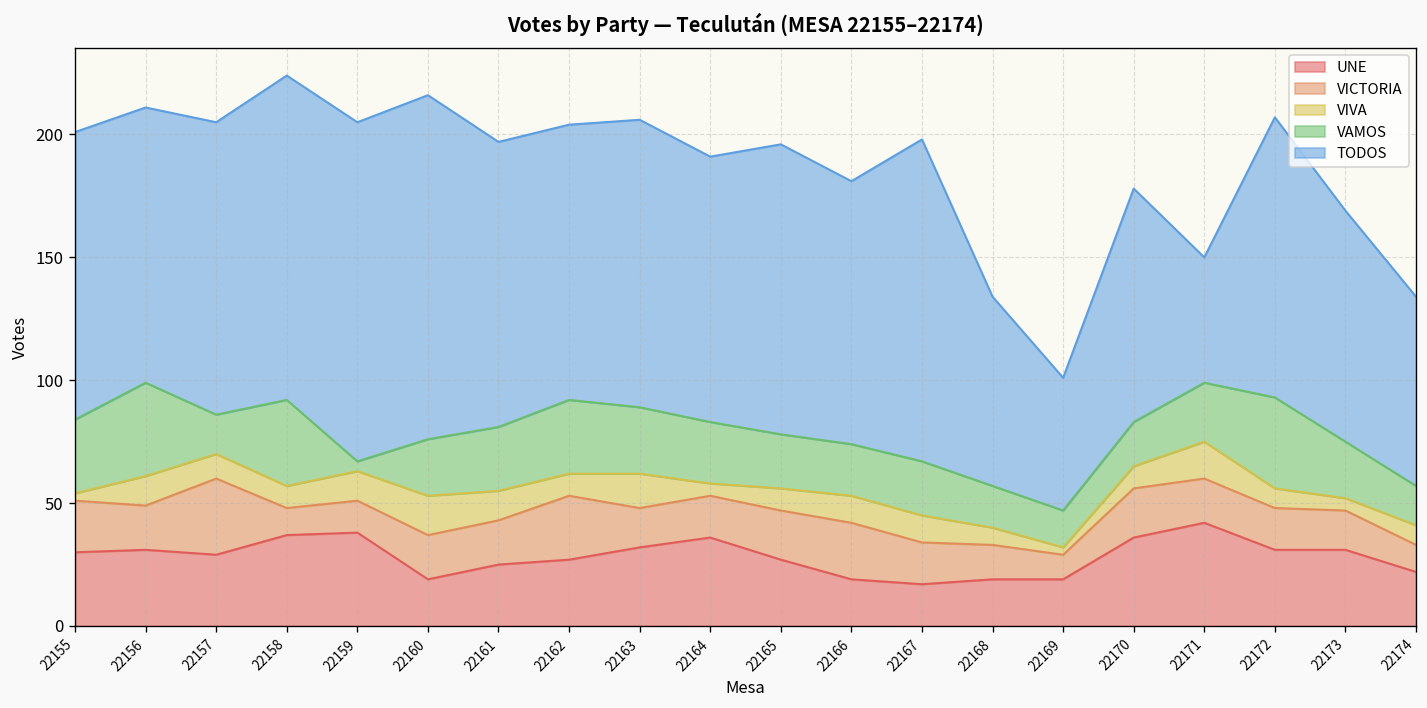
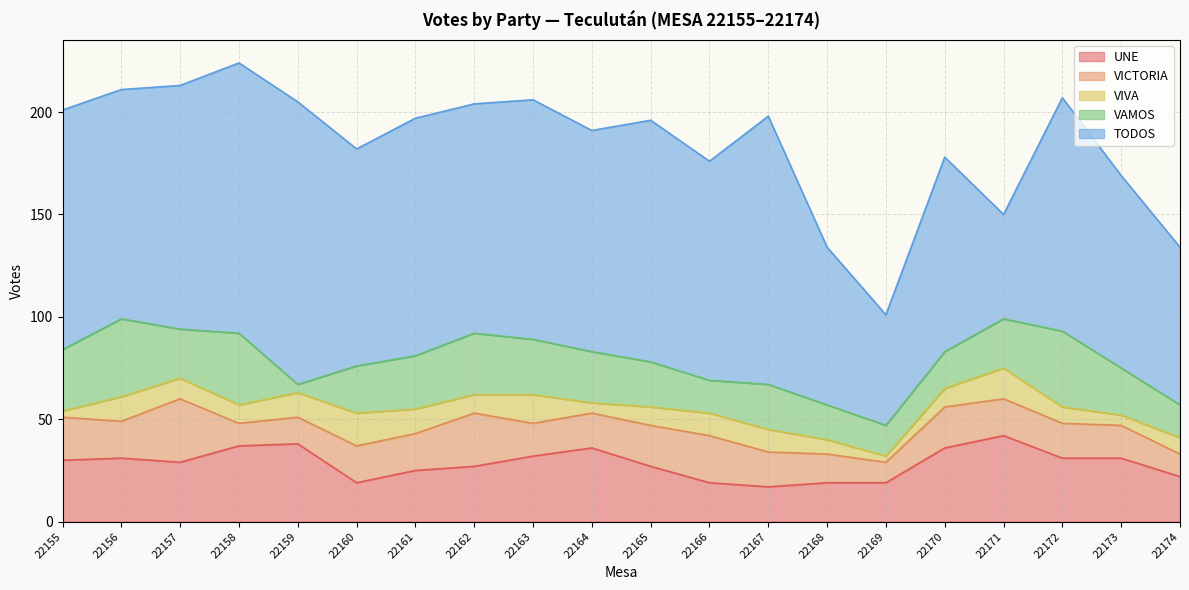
VAMOS, 22157: 16 -> 24
TODOS, 22160: 140 -> 106
VAMOS, 22166: 21 -> 16
